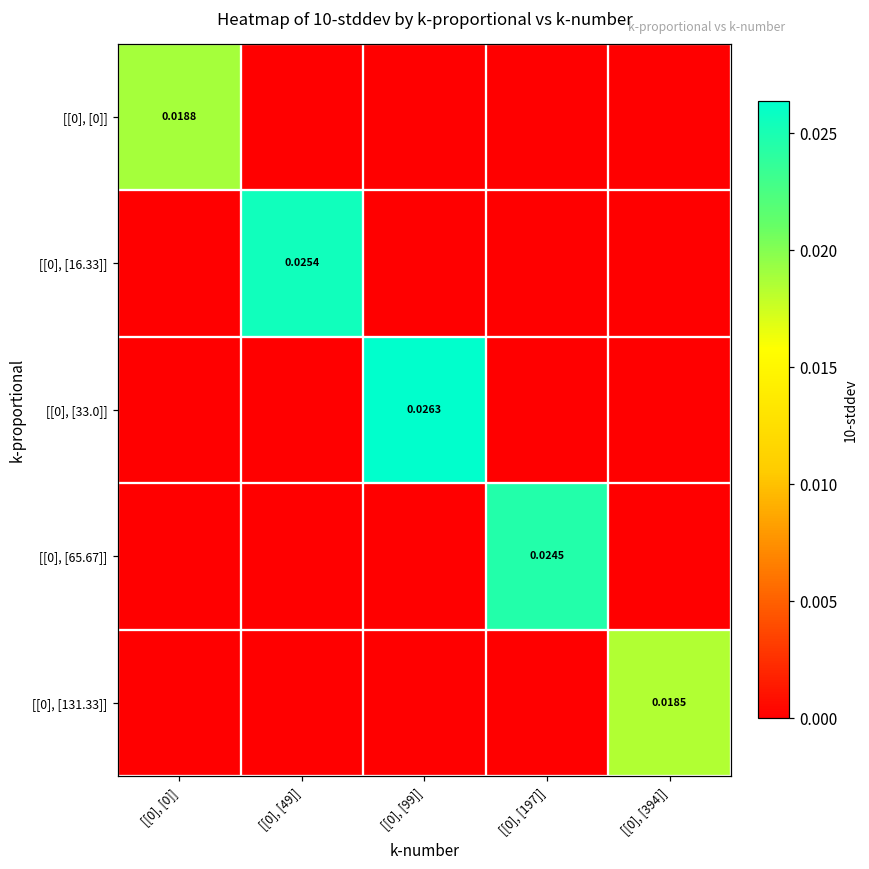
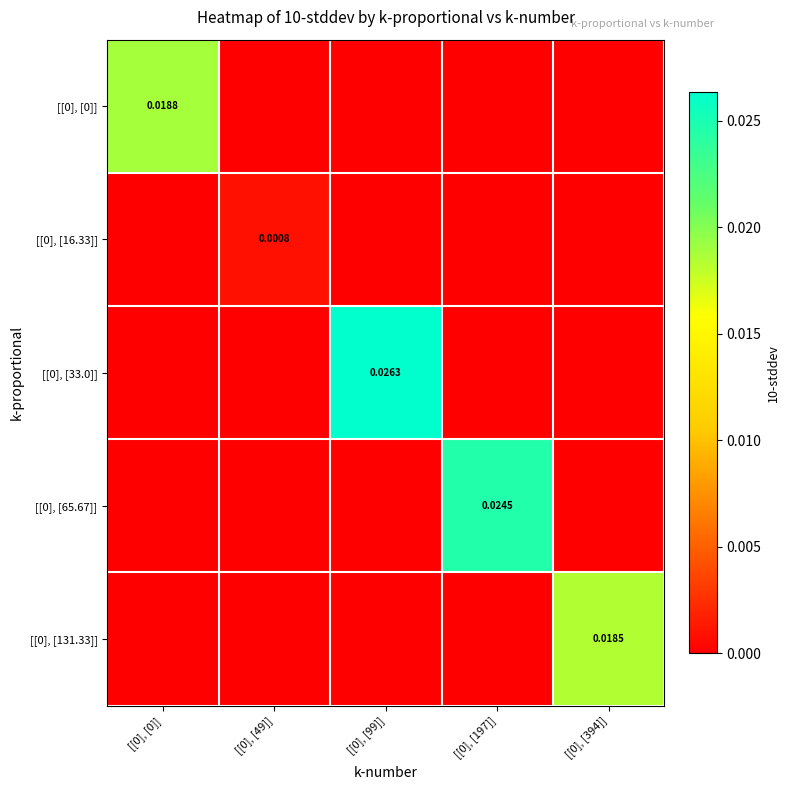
[[0], [16.33]], [[0], [49]]: 0.0254 -> 0.0008
